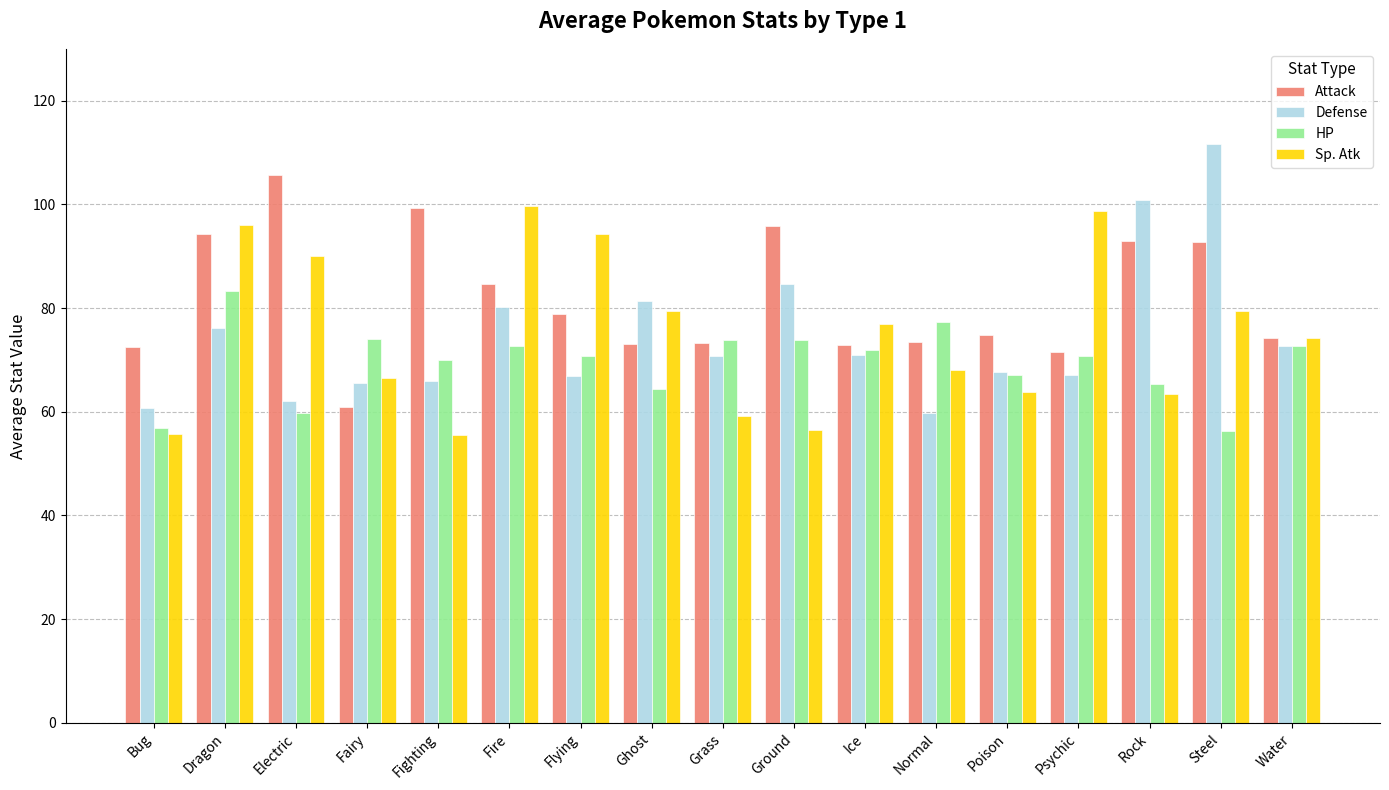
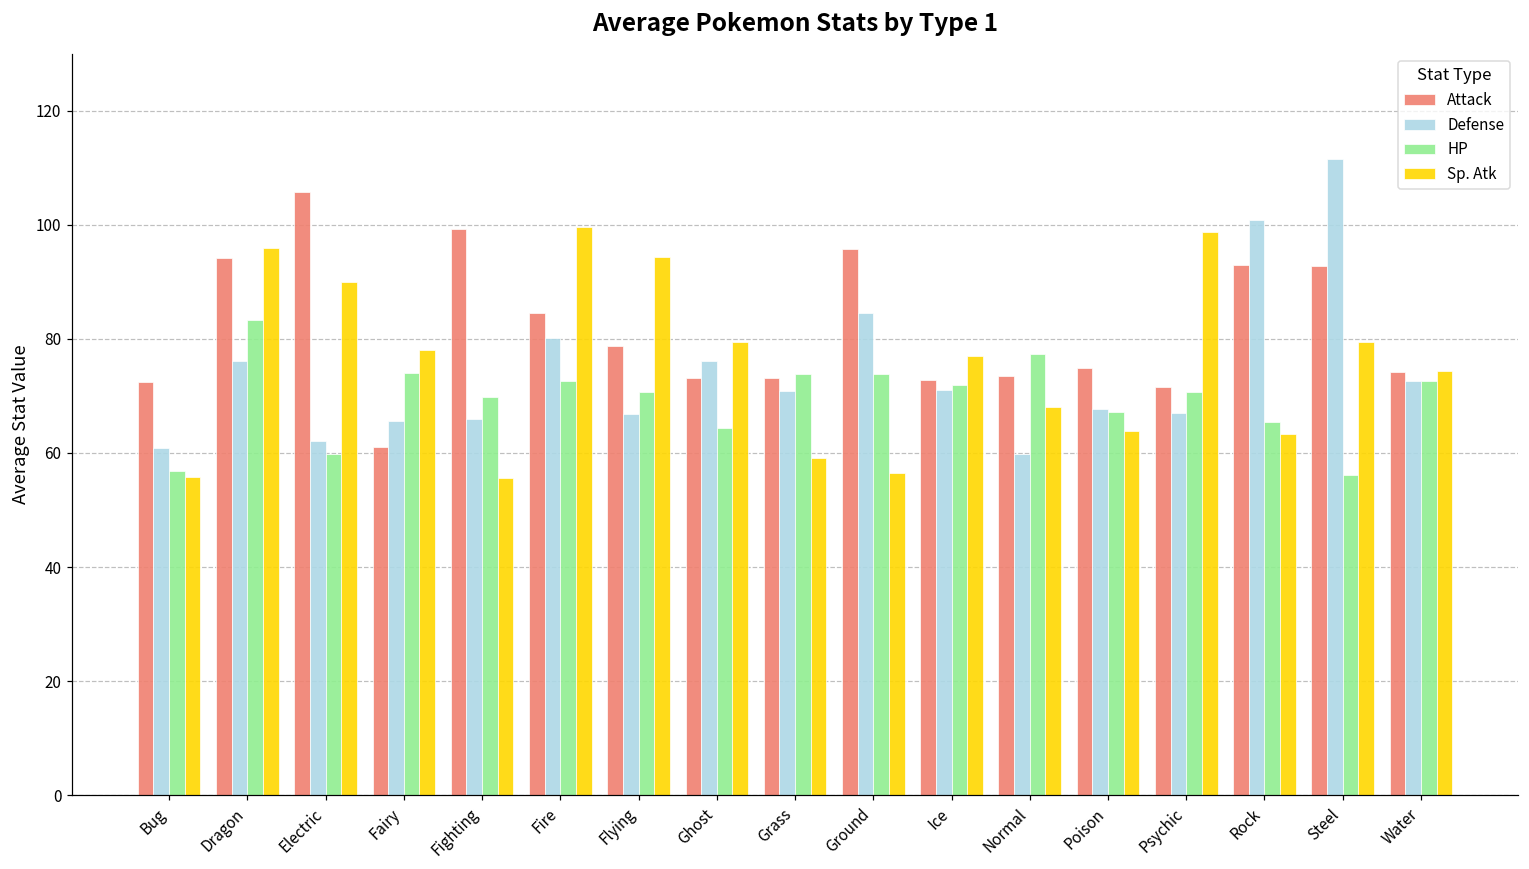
Sp. Atk, Fairy: 67 -> 78
Defense, Ghost: 81 -> 76
